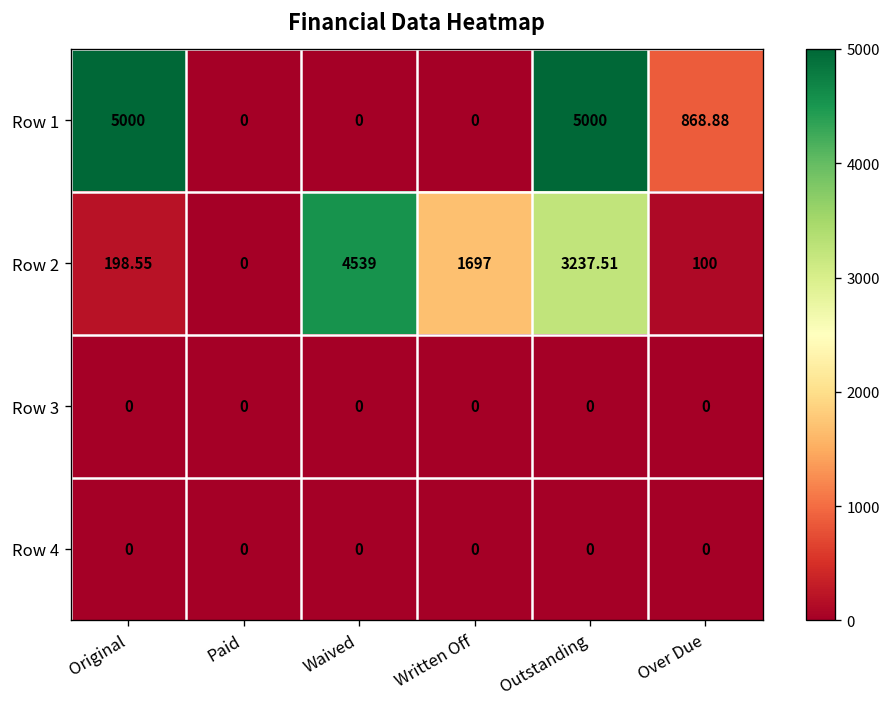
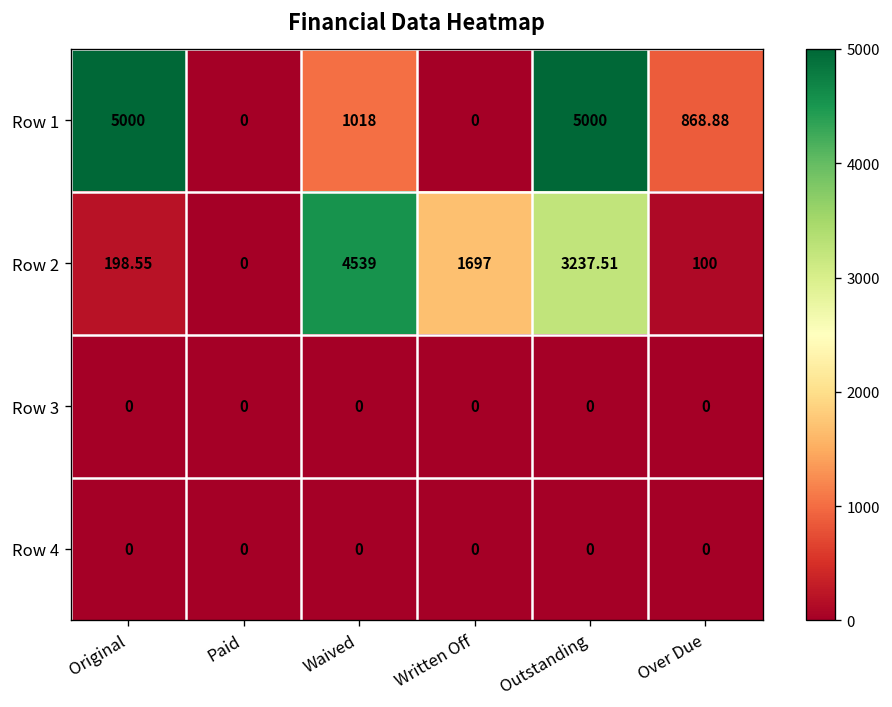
Row 1, Waived: 0 -> 1018
